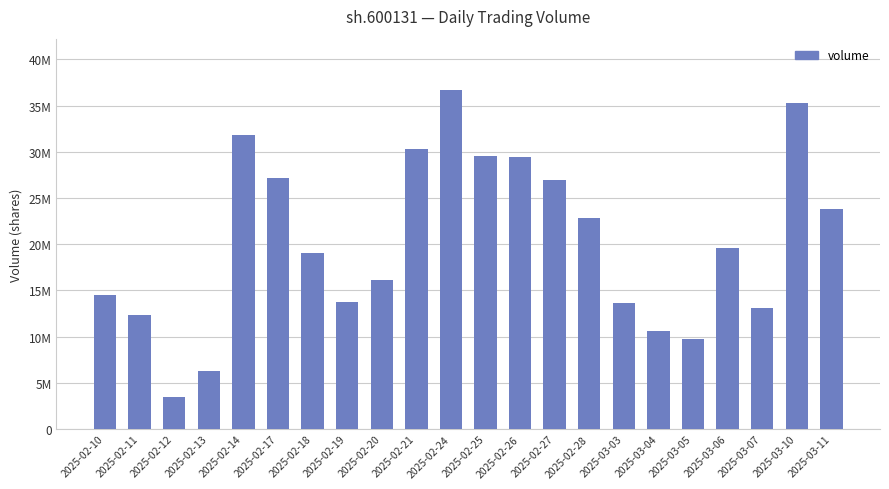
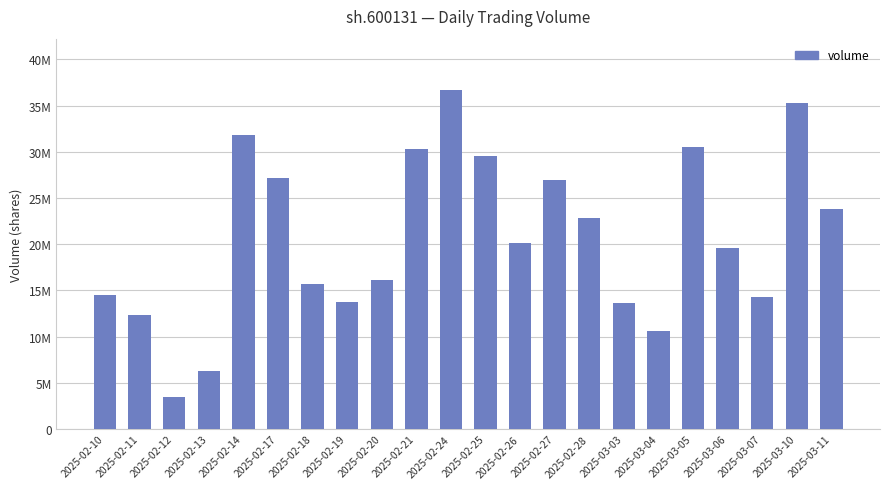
2025-02-18: 19000000 -> 16000000
2025-02-26: 29000000 -> 20000000
2025-03-05: 10000000 -> 31000000
2025-03-07: 13000000 -> 14000000
